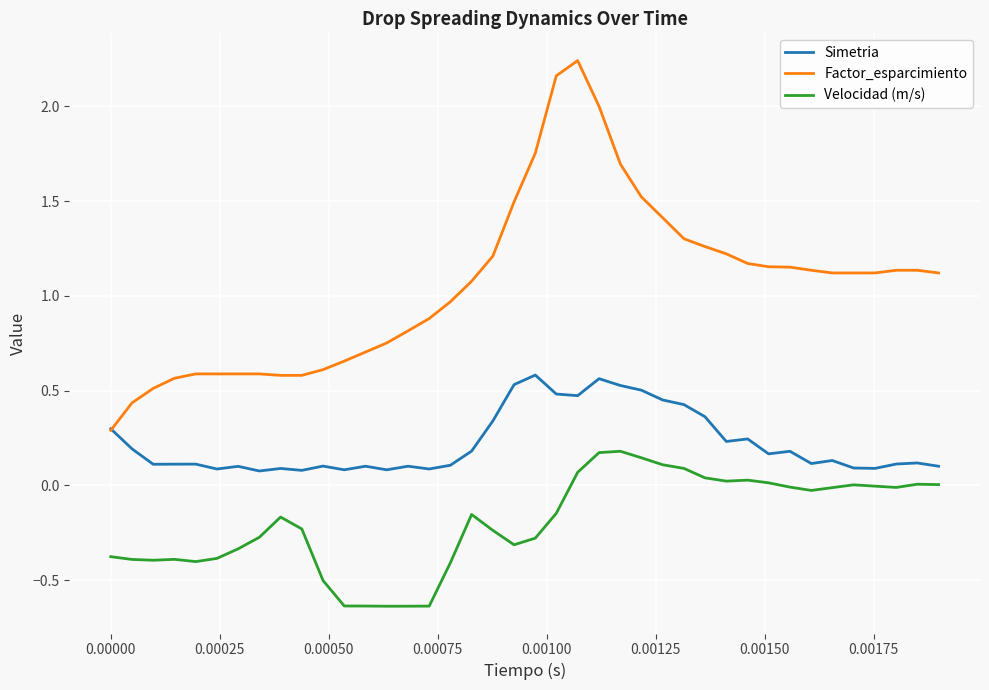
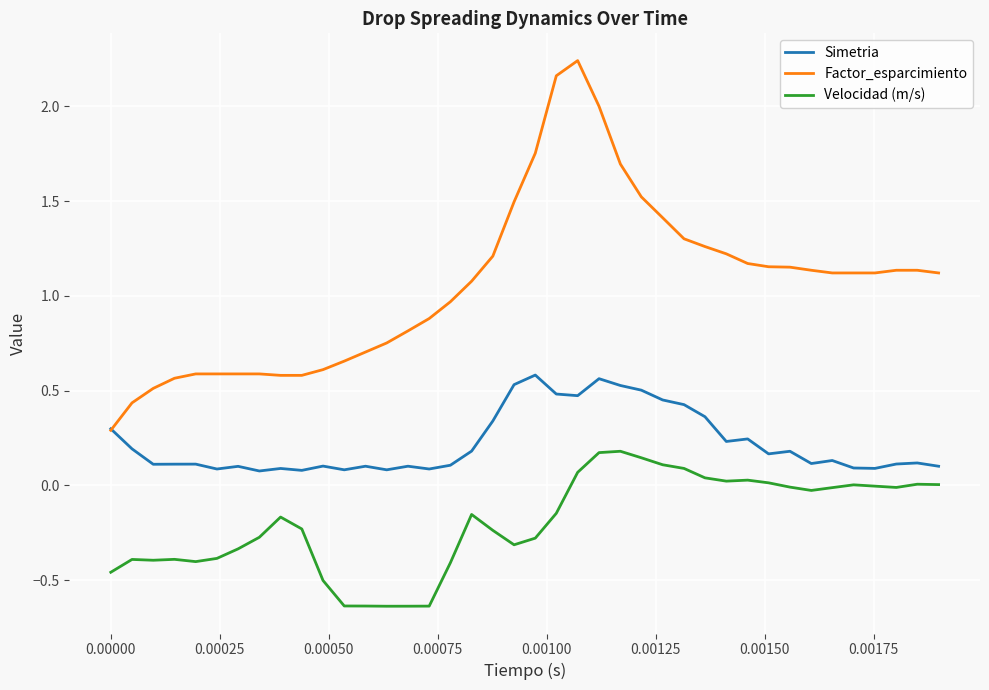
Velocidad (m/s), 0.00000: -0.38 -> -0.46
